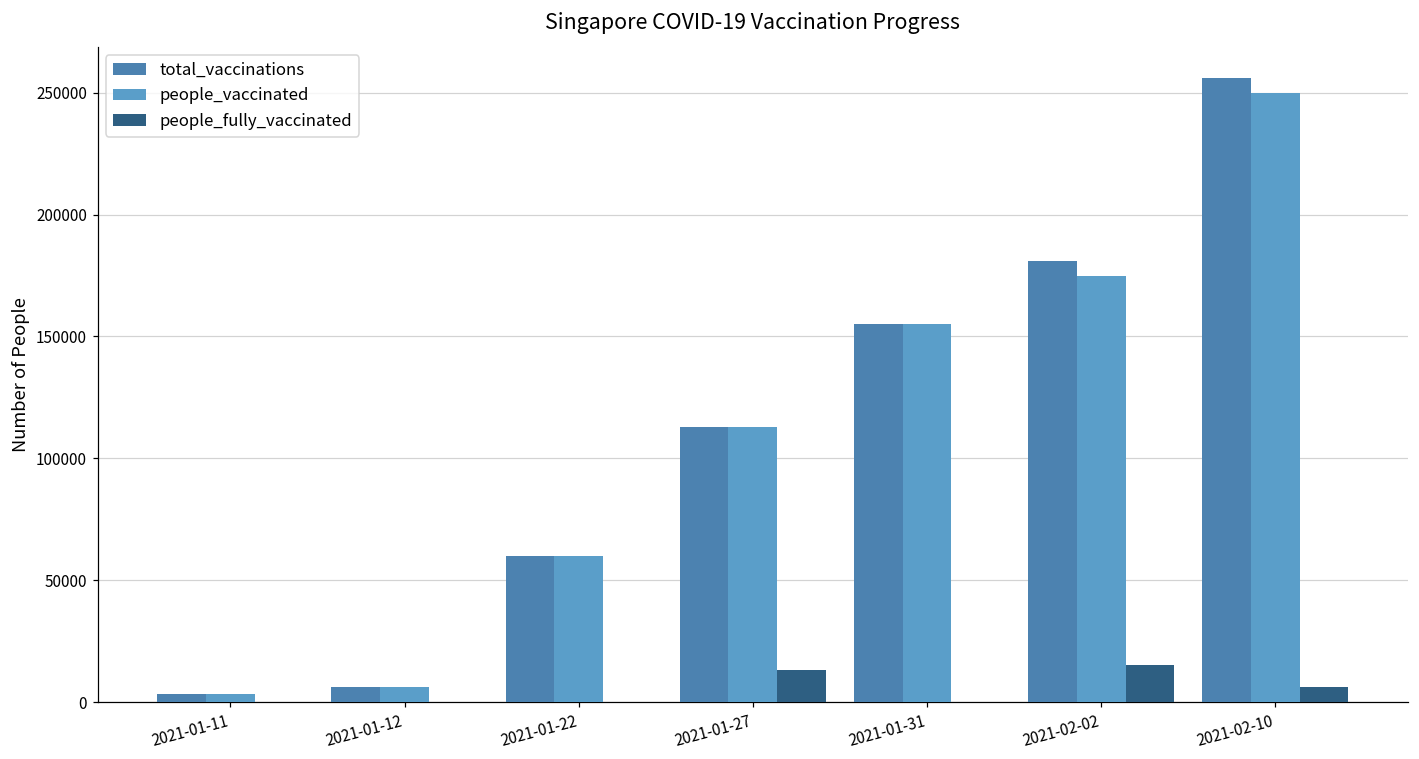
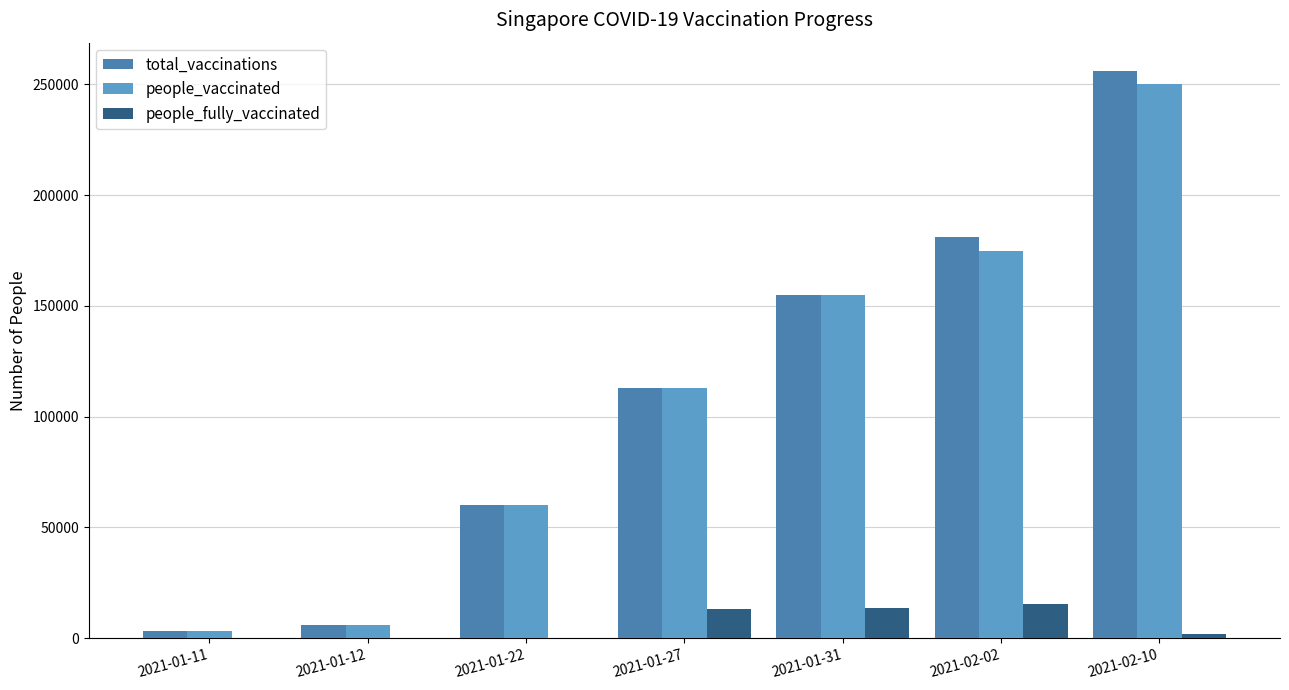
people_fully_vaccinated, 2021-01-31: 0 -> 14000
people_fully_vaccinated, 2021-02-10: 6000 -> 2000
